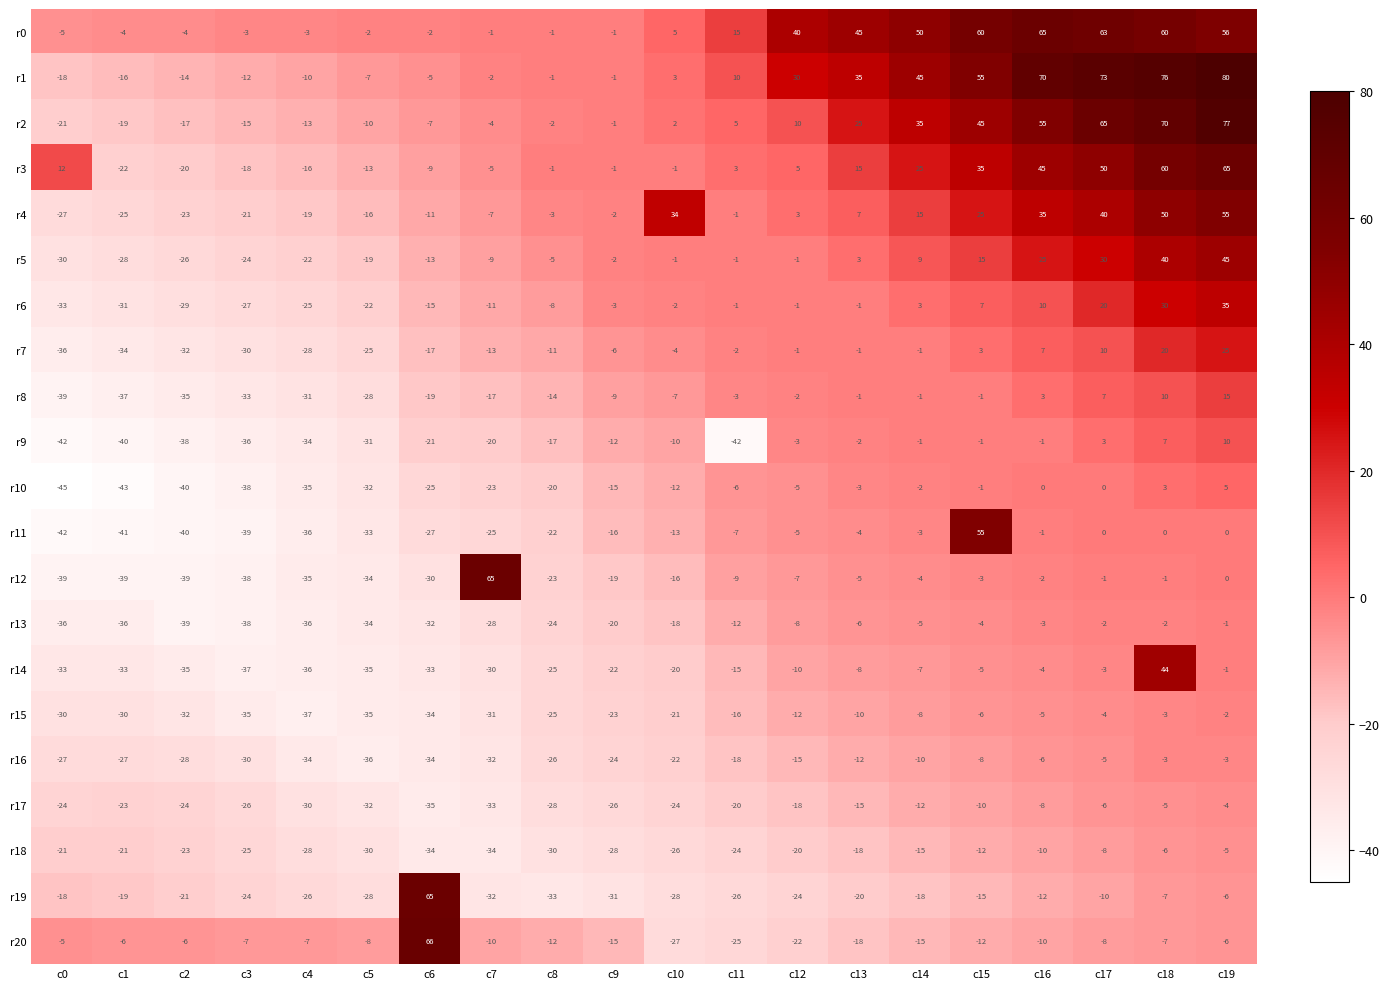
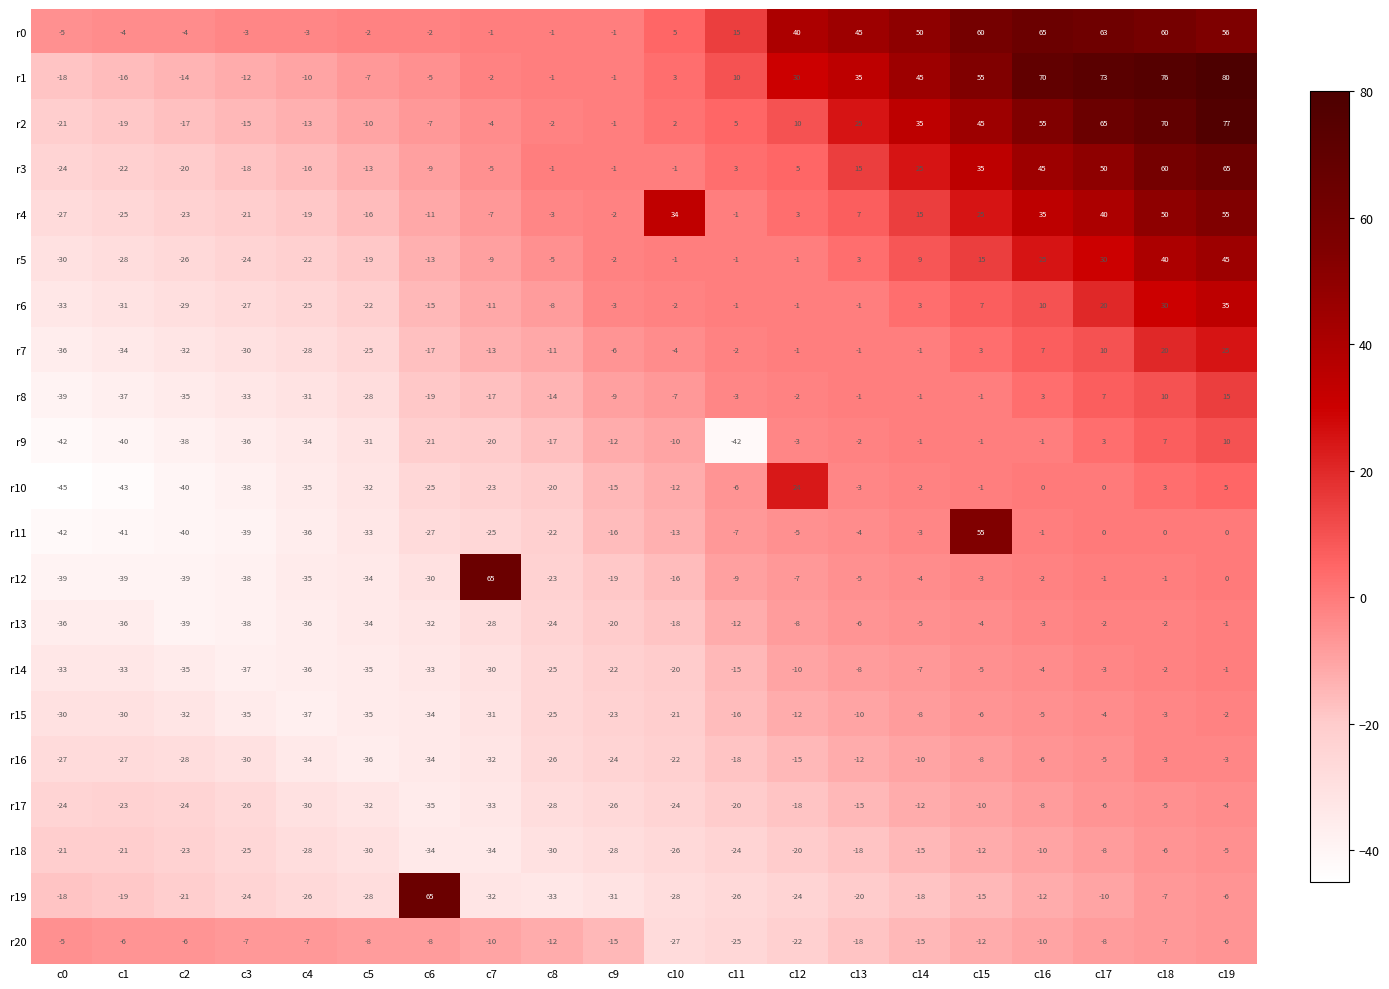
r3, c0: 12 -> -24
r10, c12: -5 -> 24
r14, c18: 44 -> -2
r20, c6: 66 -> -8
